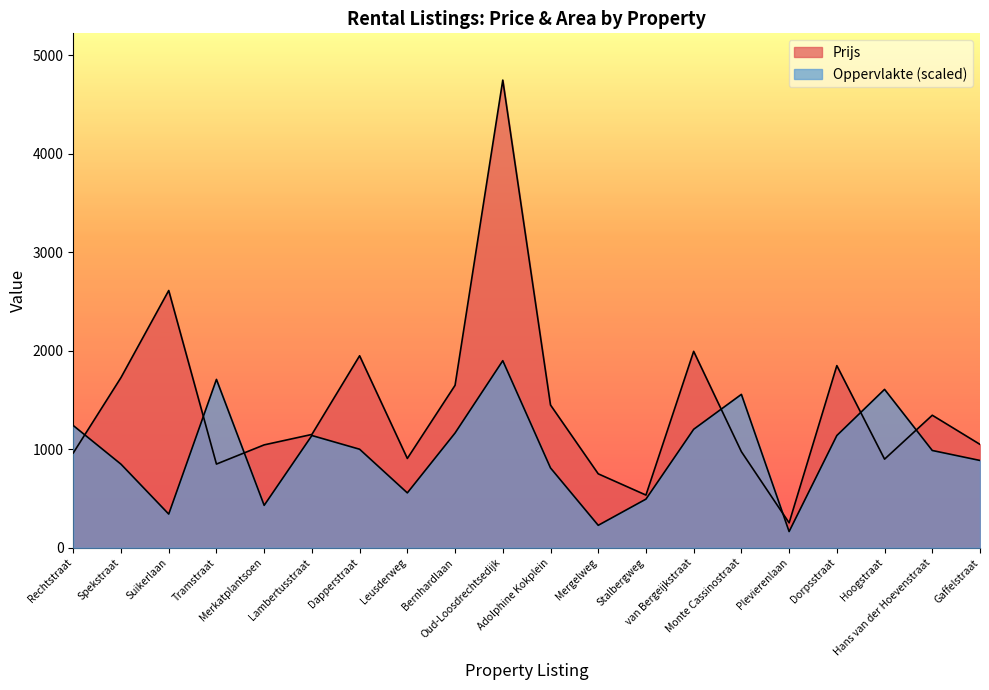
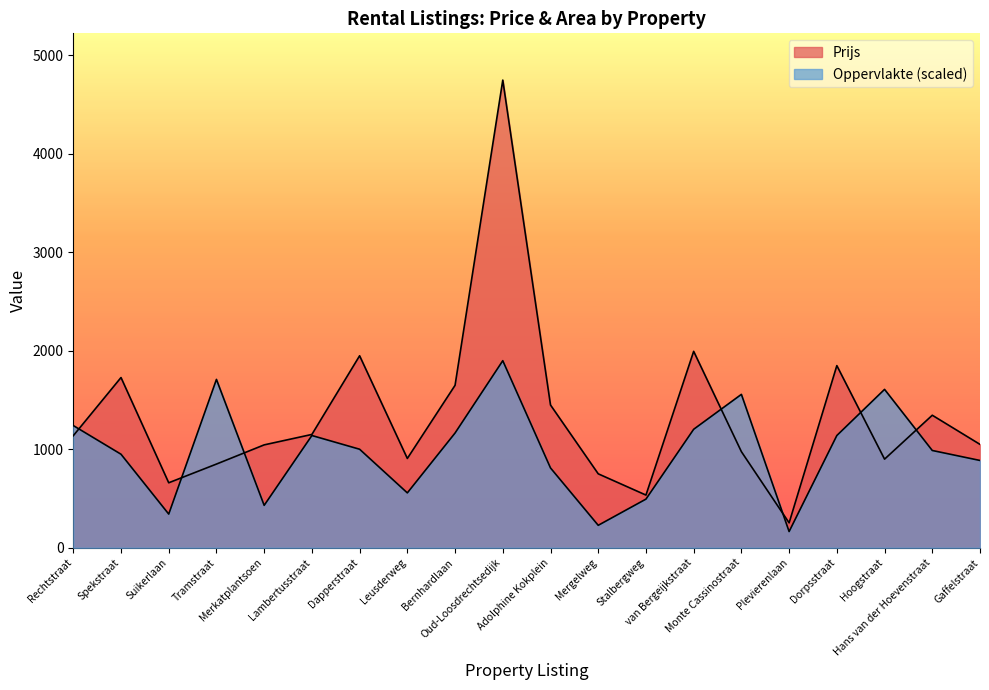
Prijs, Rechtstraat: 1000 -> 1100
Oppervlakte (scaled), Spekstraat: 800 -> 1000
Prijs, Suikerlaan: 2600 -> 700
